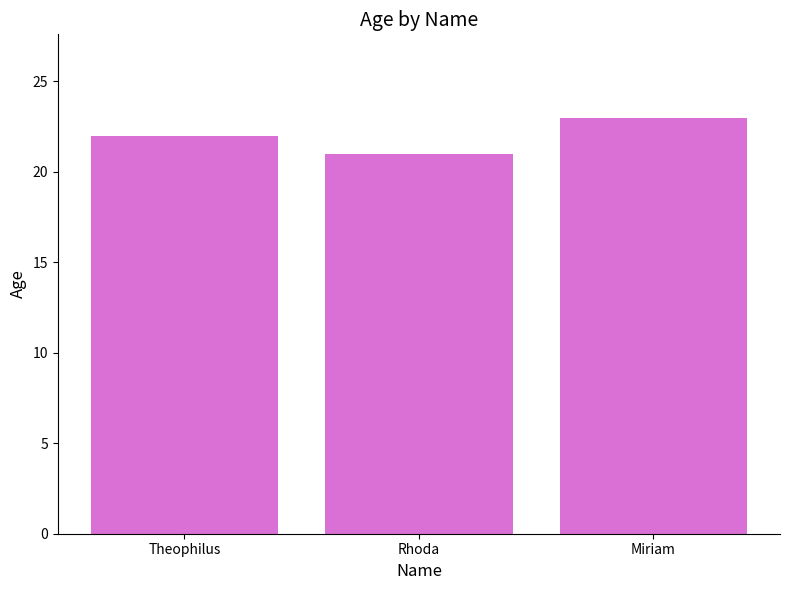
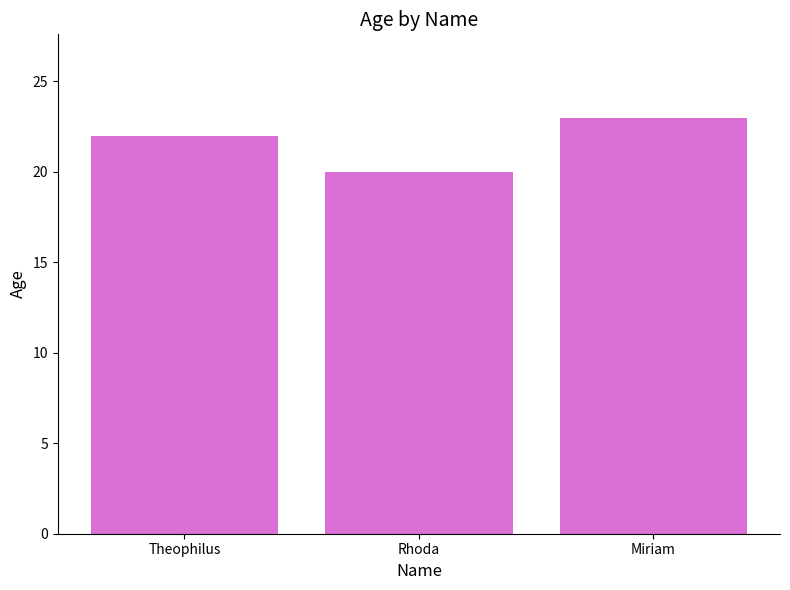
Rhoda: 21 -> 20
